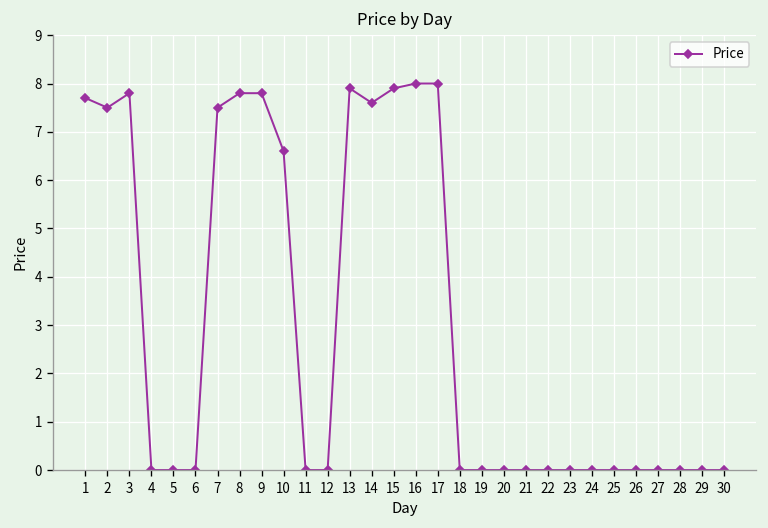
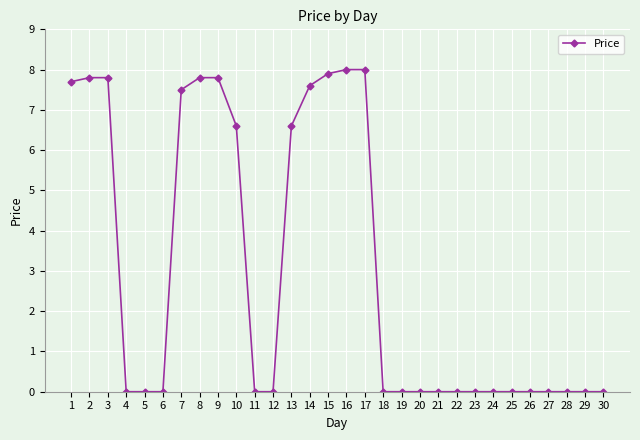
2: 7.5 -> 7.8
13: 7.9 -> 6.6
